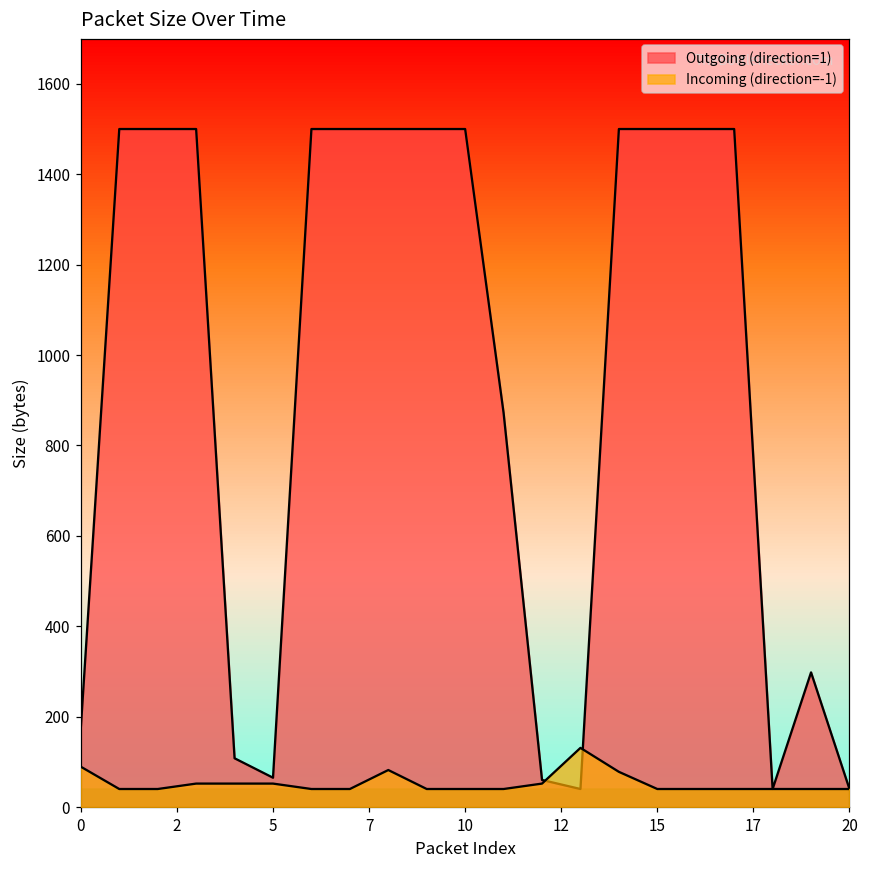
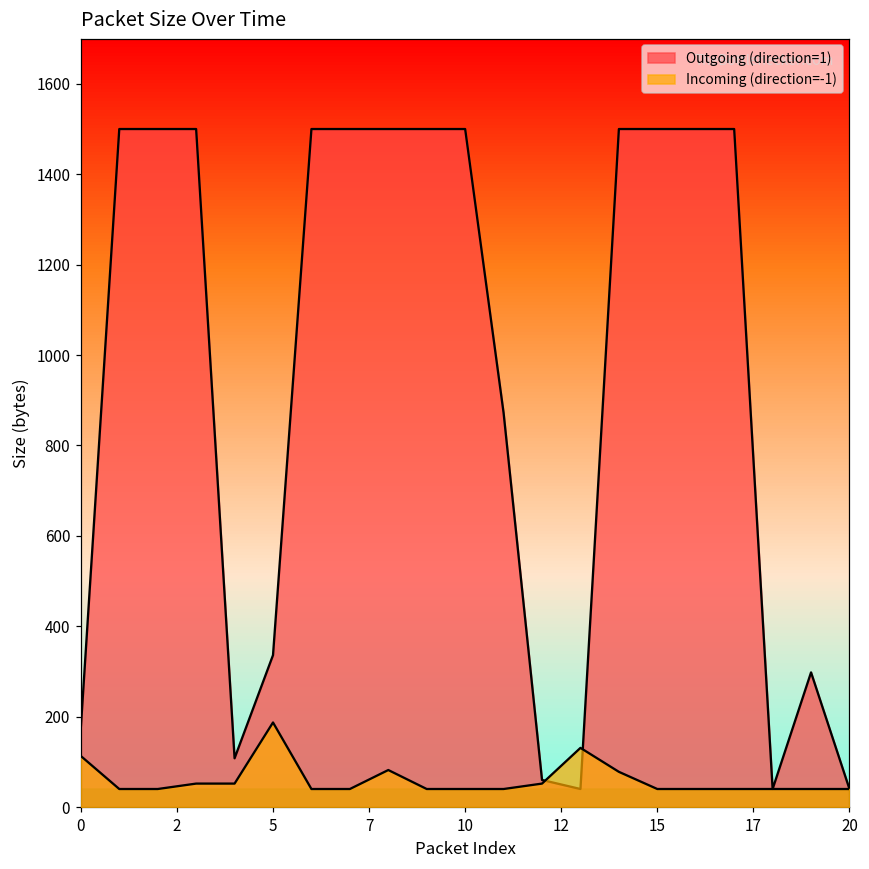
Incoming (direction=-1), 0: 90 -> 110
Outgoing (direction=1), 5: 70 -> 340
Incoming (direction=-1), 5: 50 -> 190
